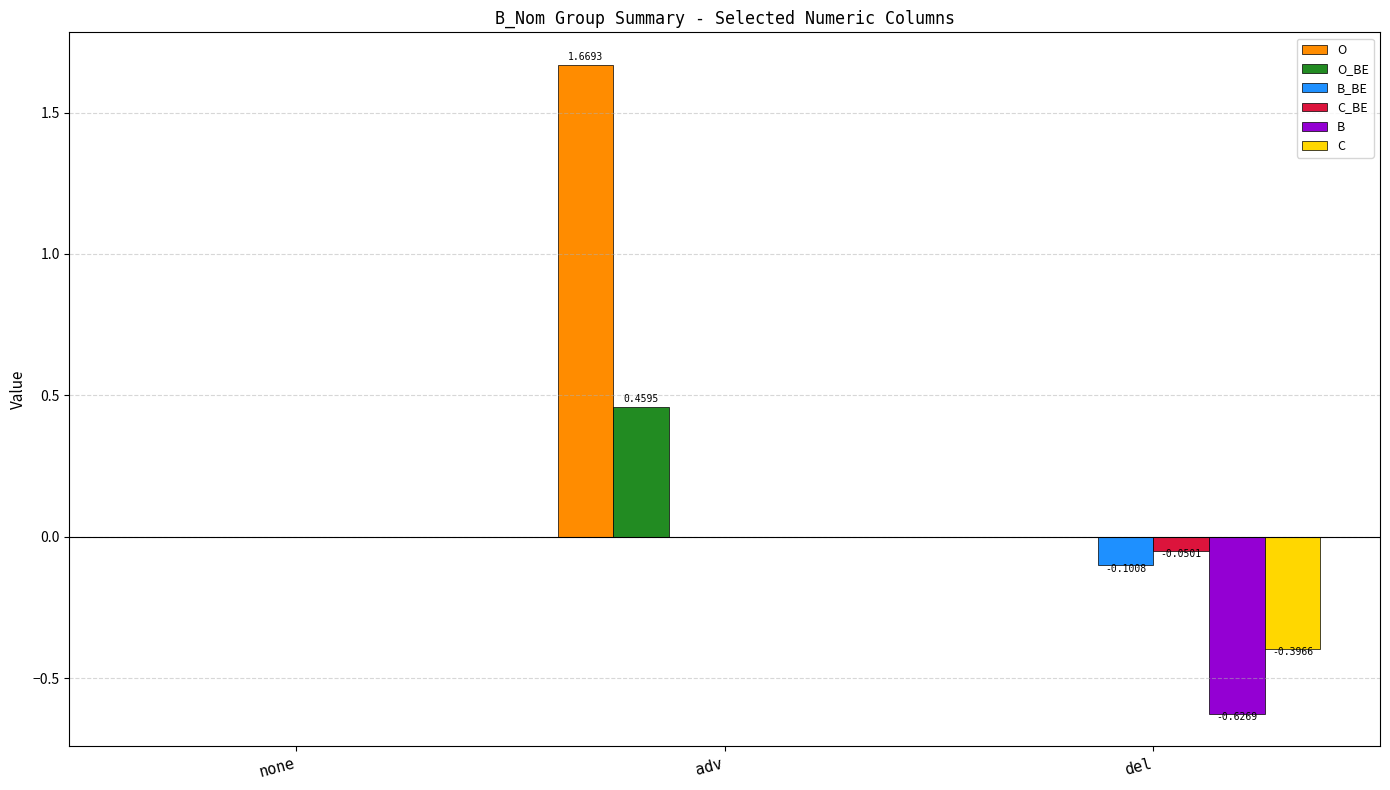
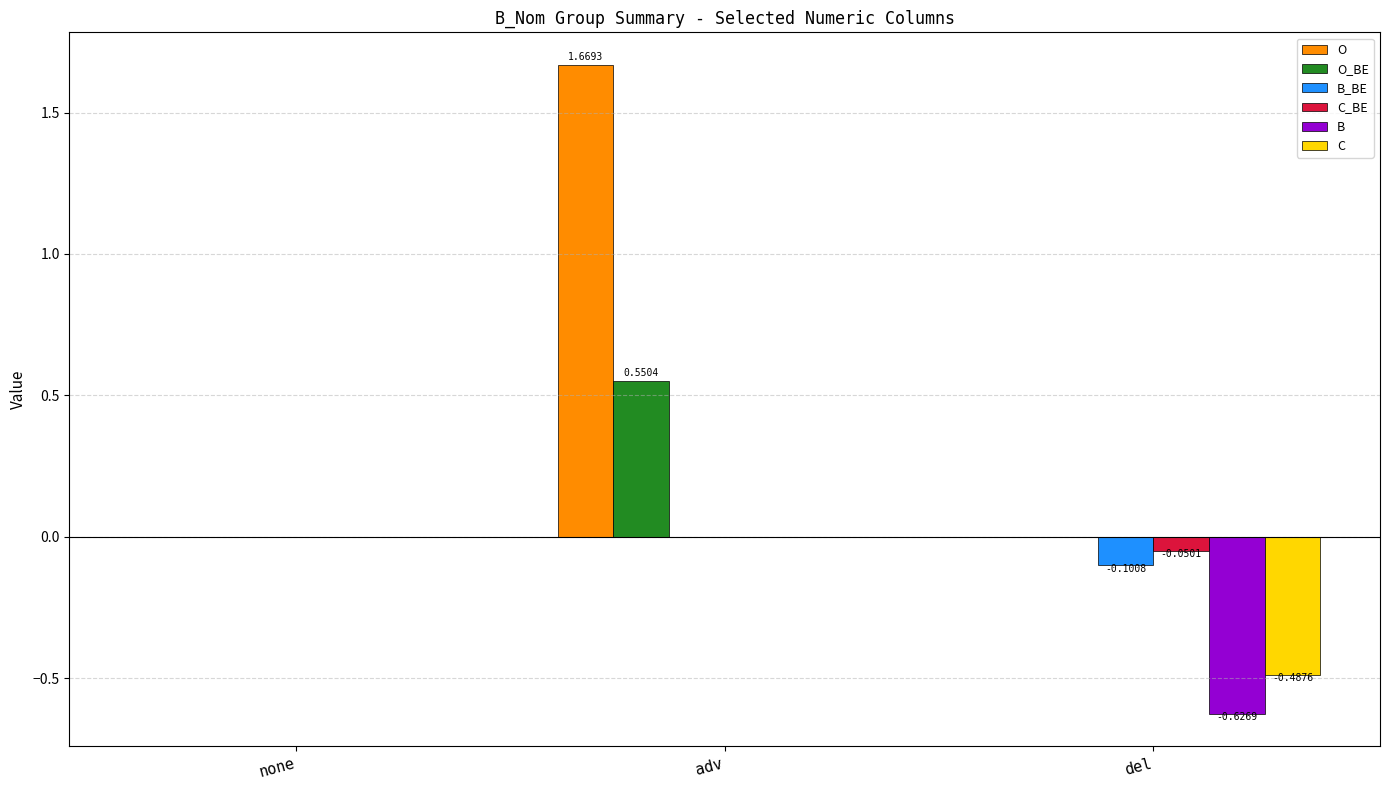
O_BE, adv: 0.4595 -> 0.5504
C, del: -0.3966 -> -0.4876
